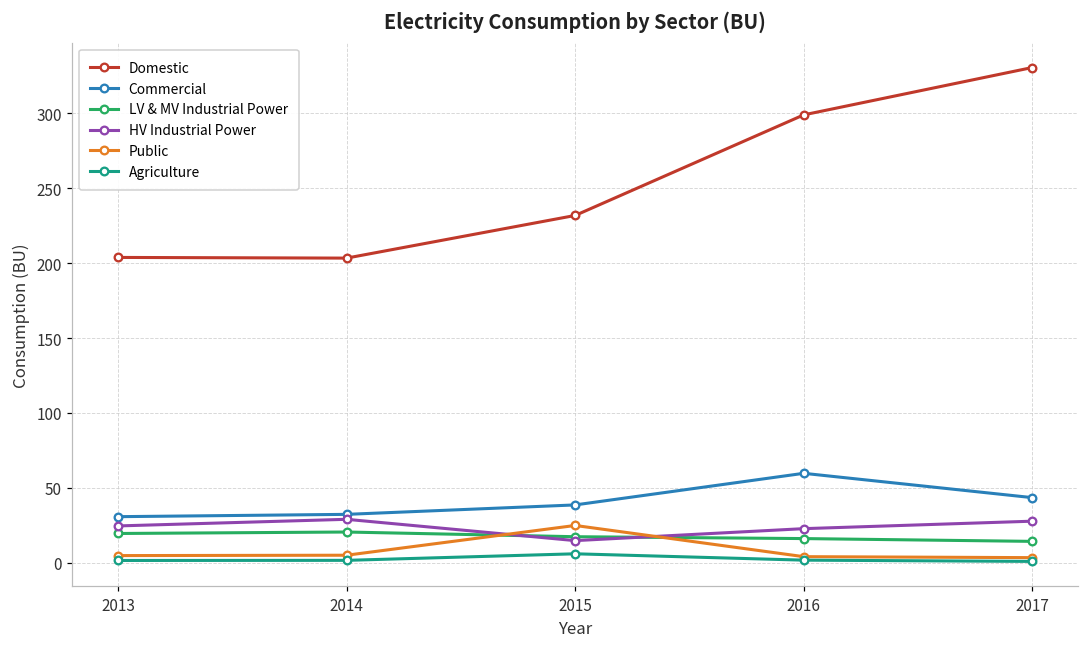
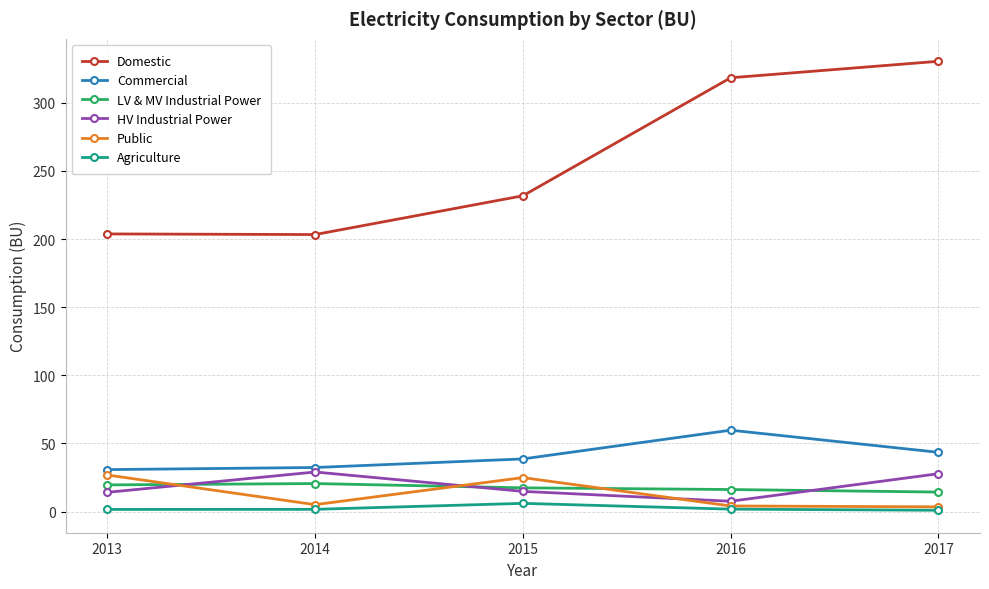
HV Industrial Power, 2013: 25 -> 14
Public, 2013: 5 -> 27
Domestic, 2016: 299 -> 318
HV Industrial Power, 2016: 23 -> 8
